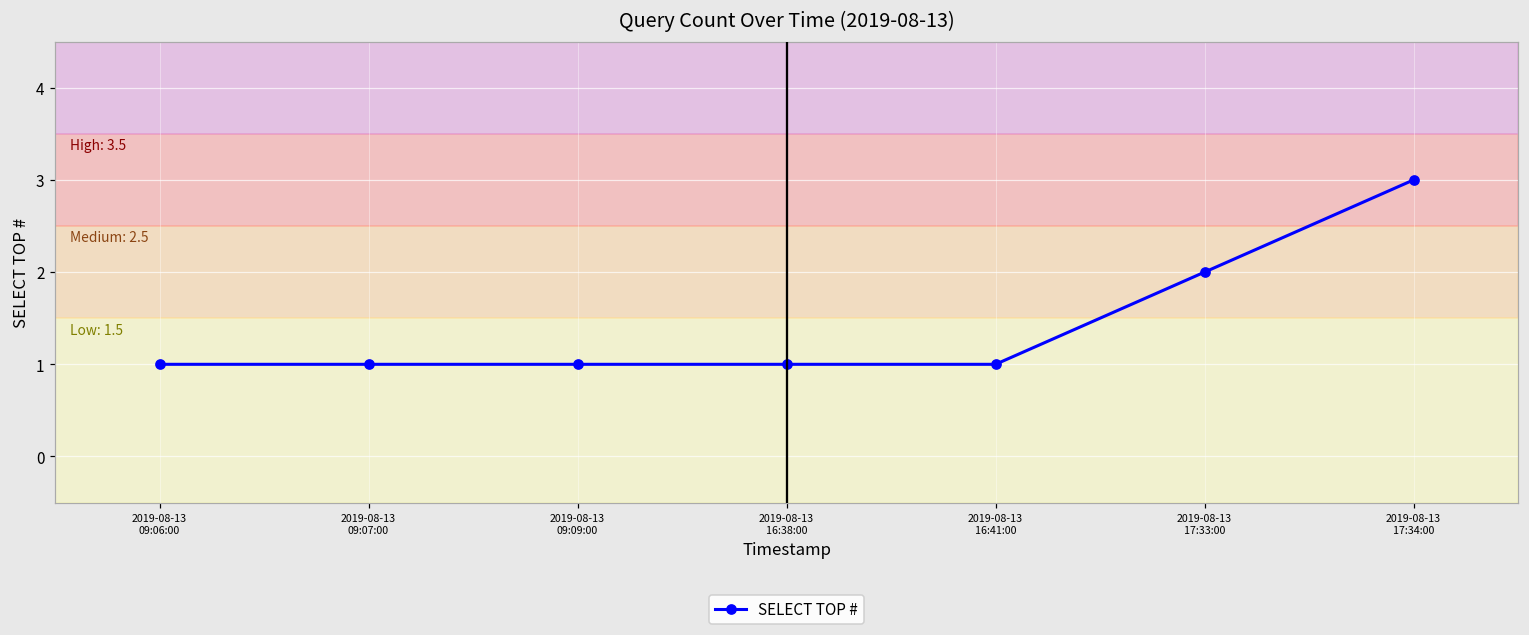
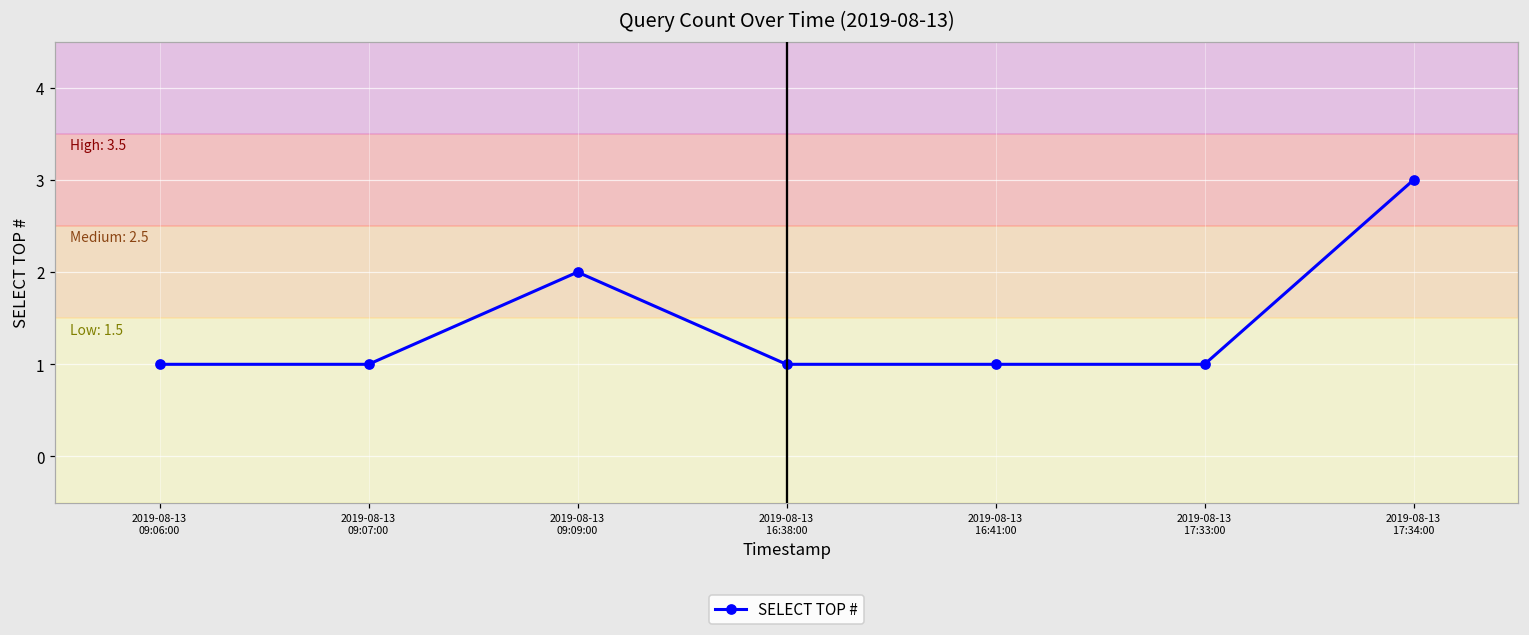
2019-08-13 09:09:00: 1 -> 2
2019-08-13 17:33:00: 2 -> 1
